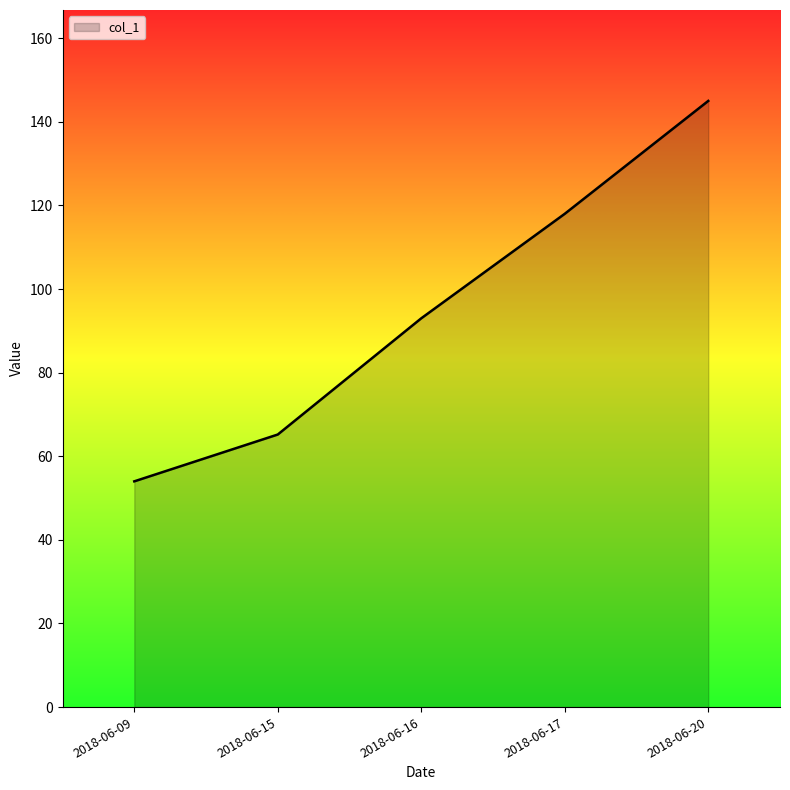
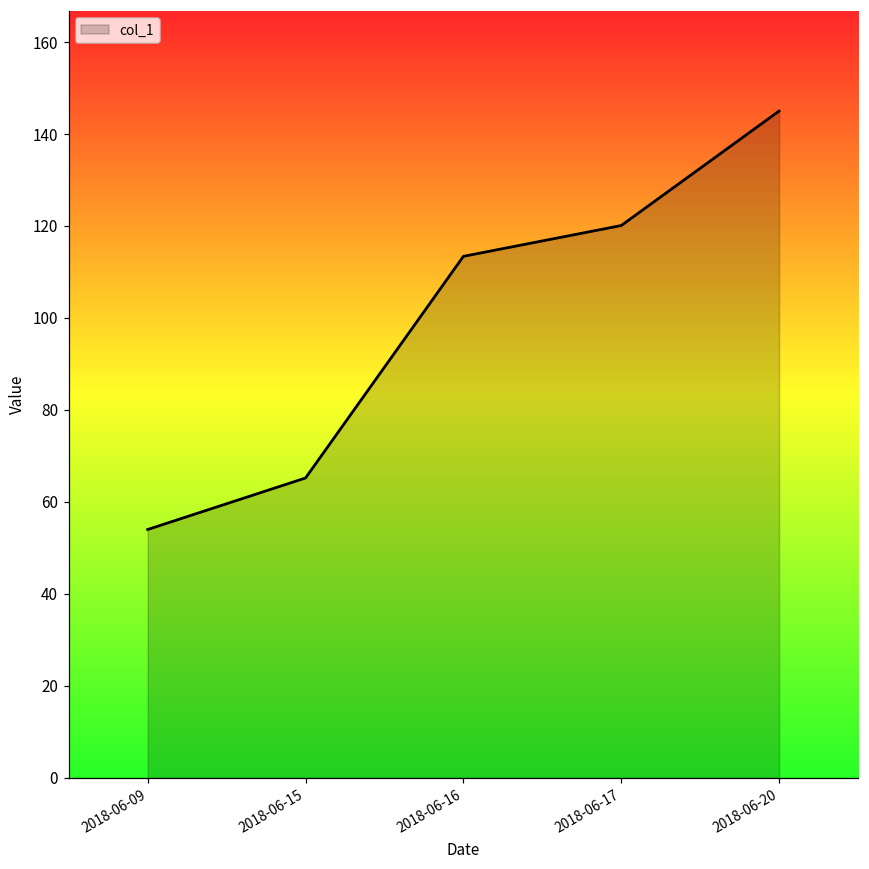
2018-06-16: 93 -> 113
2018-06-17: 118 -> 120
